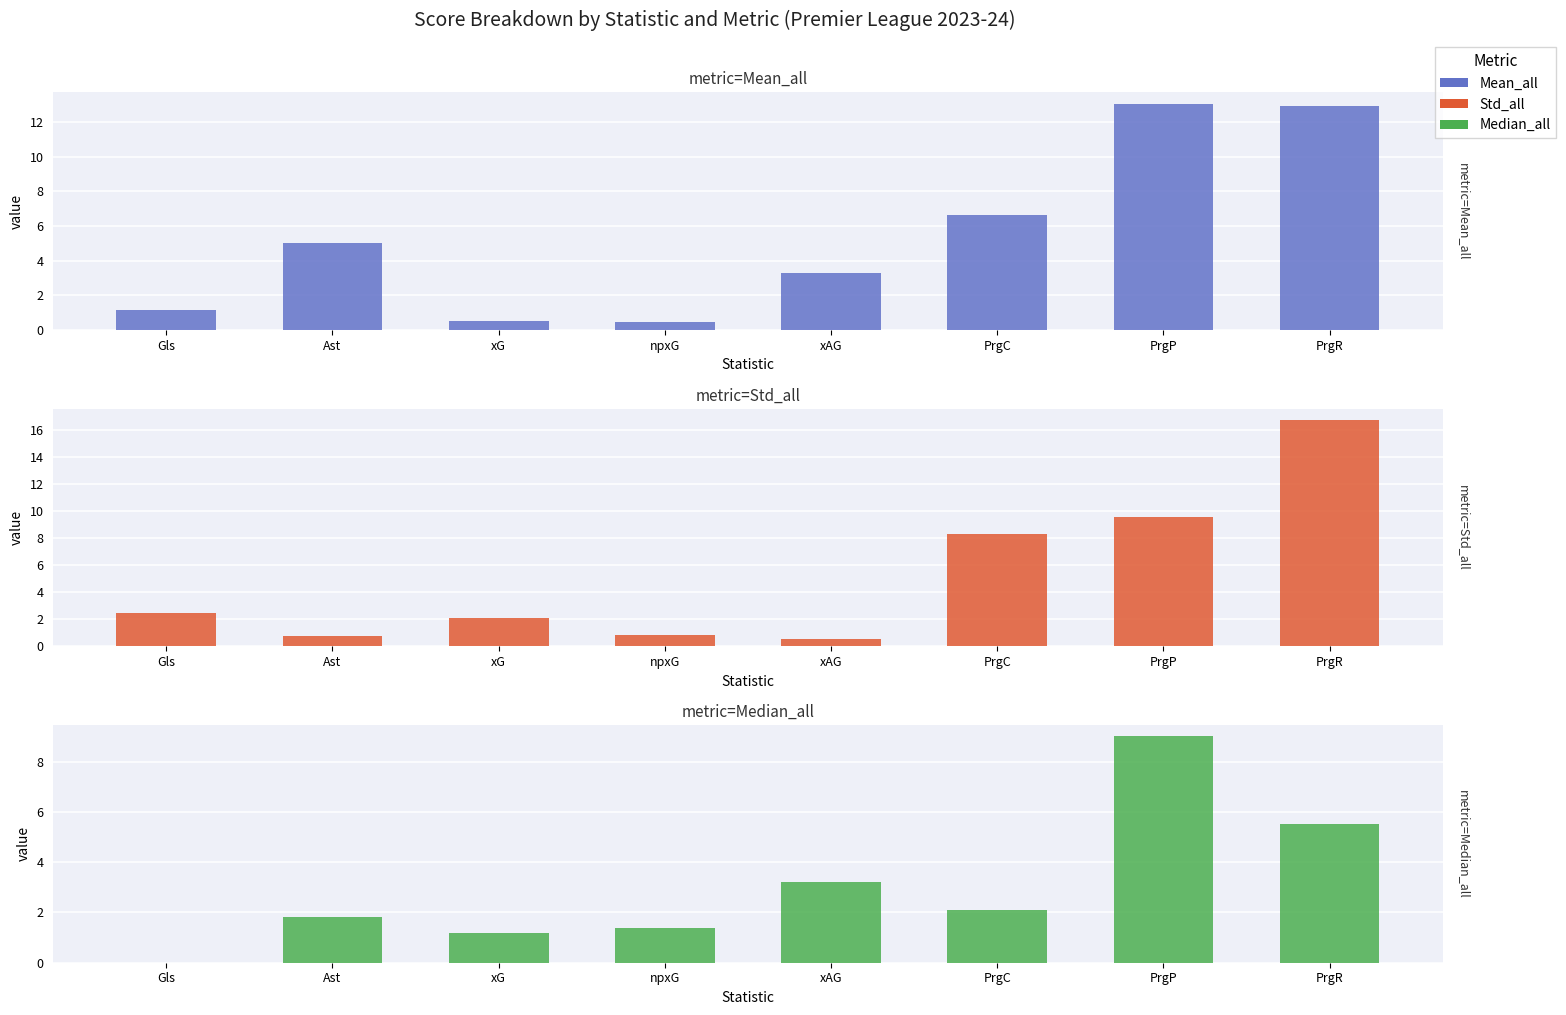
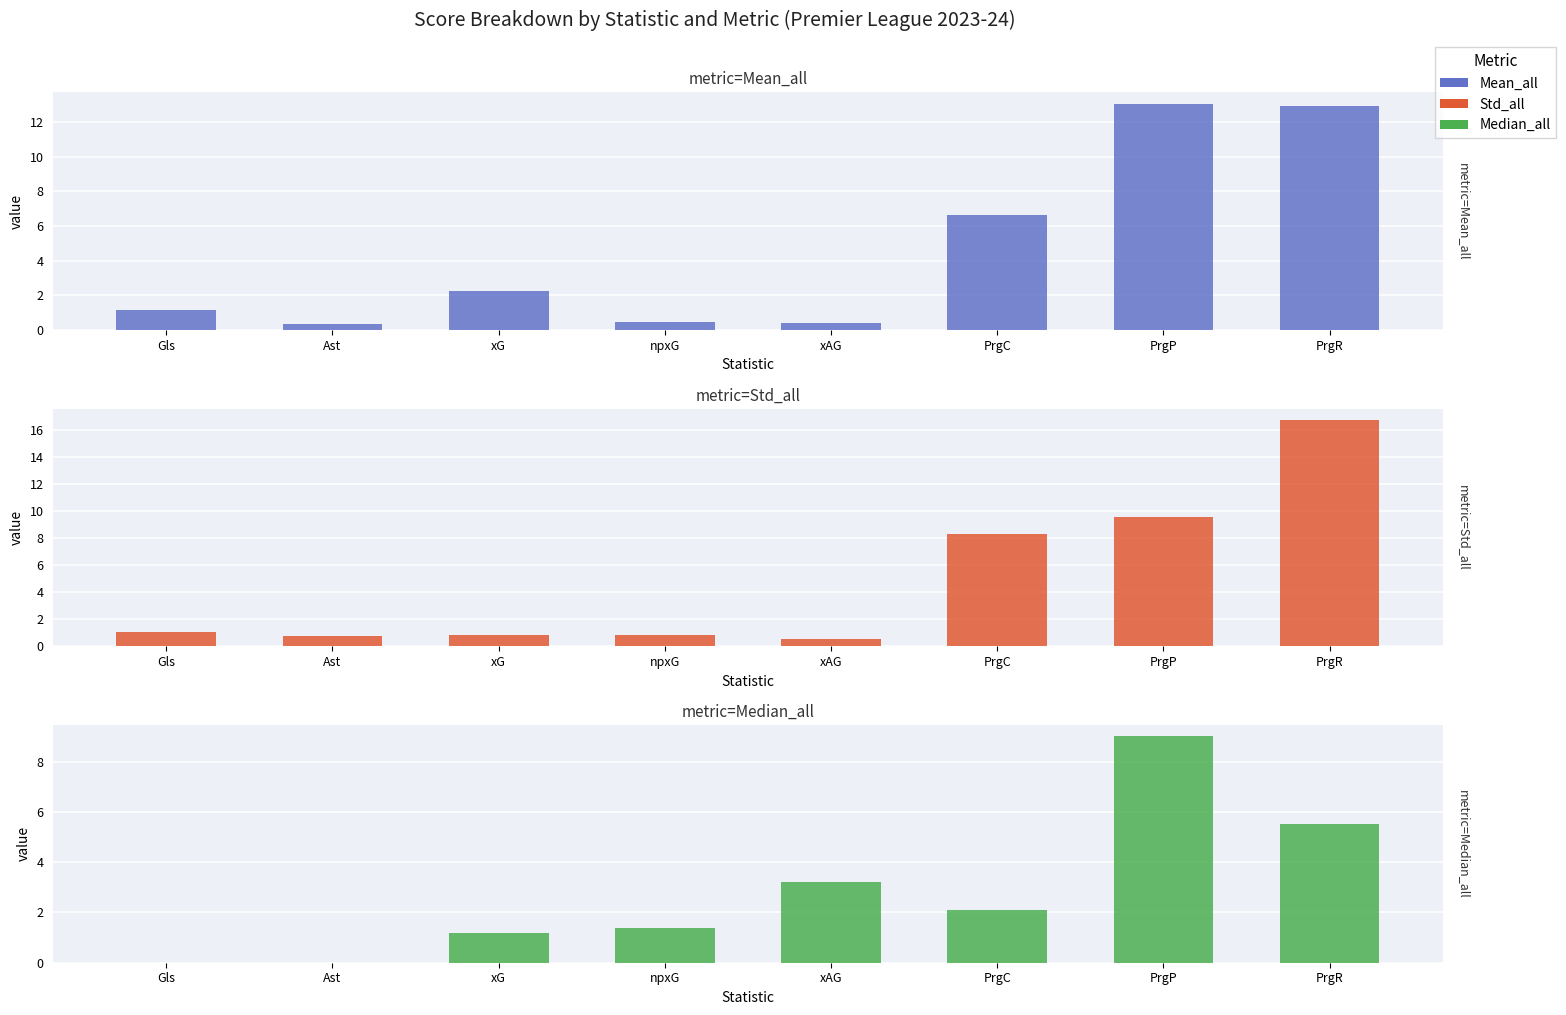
metric=Mean_all, Ast: 5.0 -> 0.4
metric=Mean_all, xG: 0.5 -> 2.3
metric=Mean_all, xAG: 3.3 -> 0.4
metric=Std_all, Gls: 2.5 -> 1.1
metric=Std_all, xG: 2.1 -> 0.9
metric=Median_all, Ast: 1.8 -> 0.0
